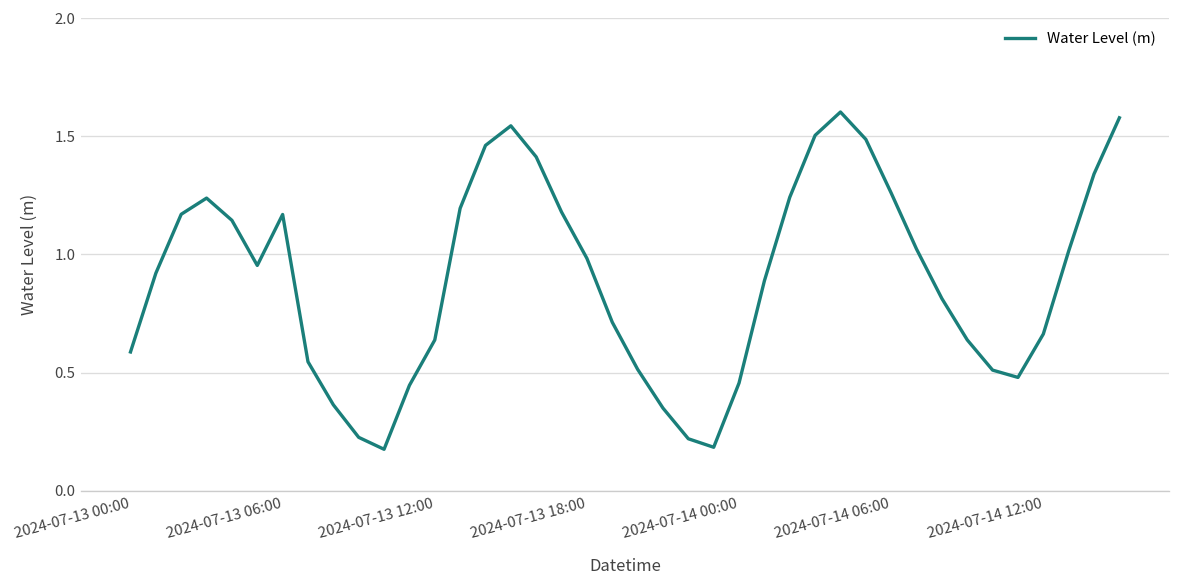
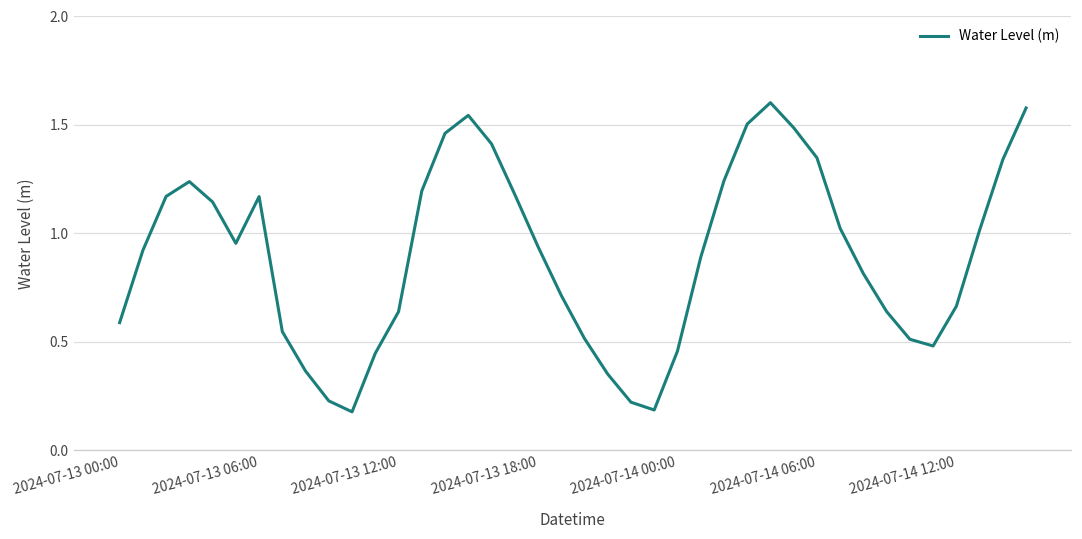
2024-07-13 18:00: 0.98 -> 0.94
2024-07-14 06:00: 1.26 -> 1.35
